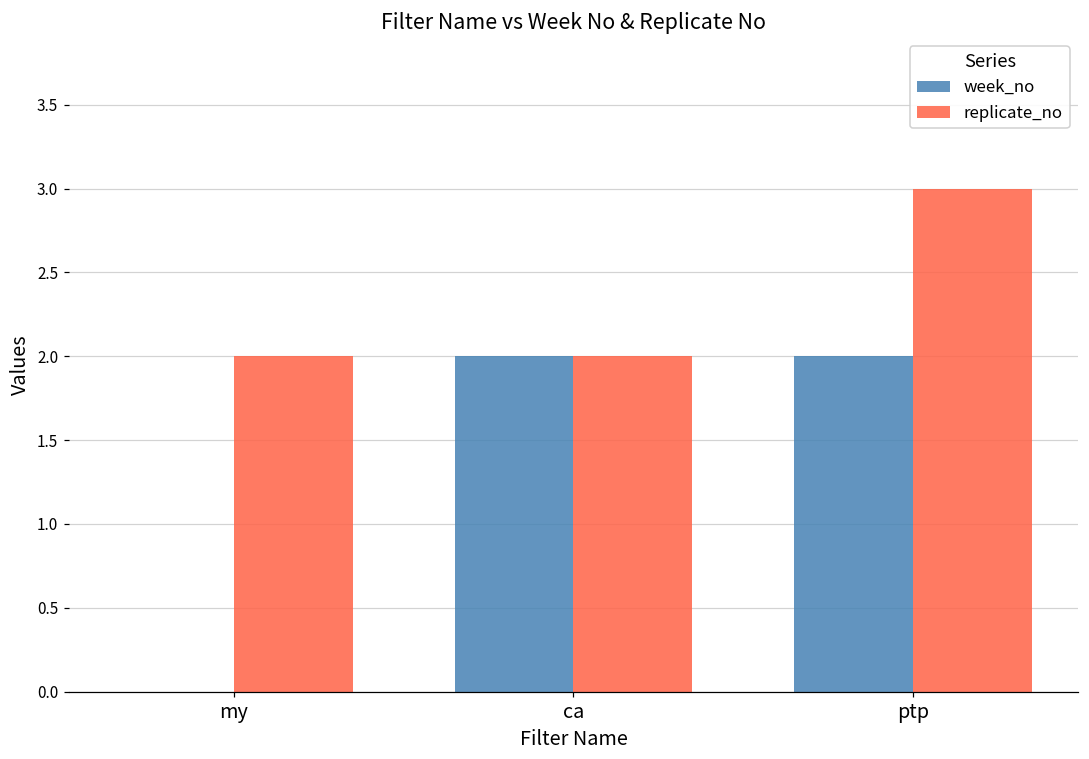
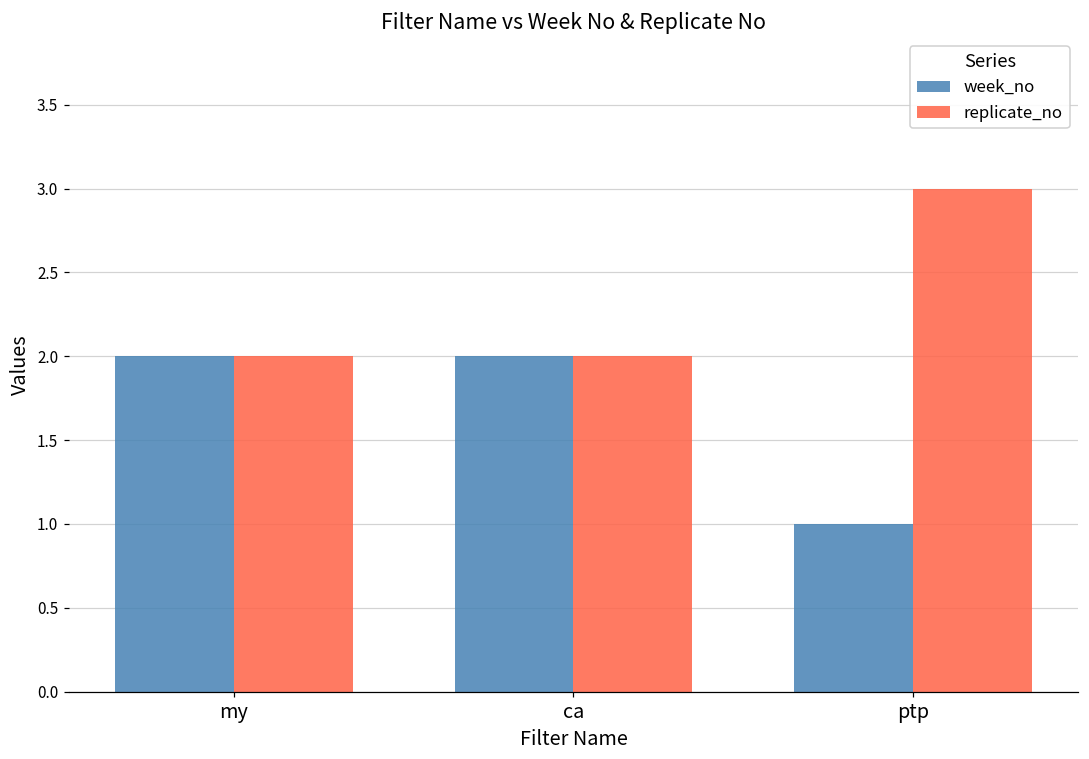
week_no, my: 0 -> 2
week_no, ptp: 2 -> 1
